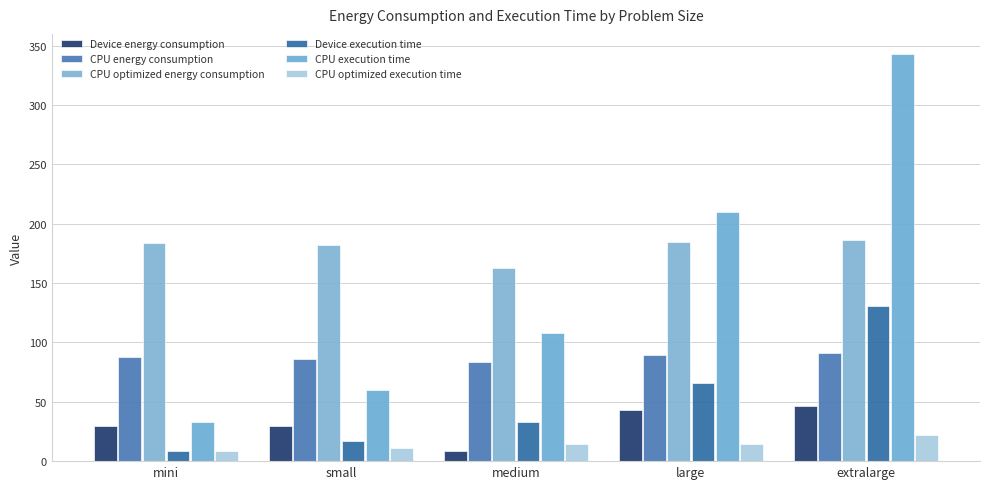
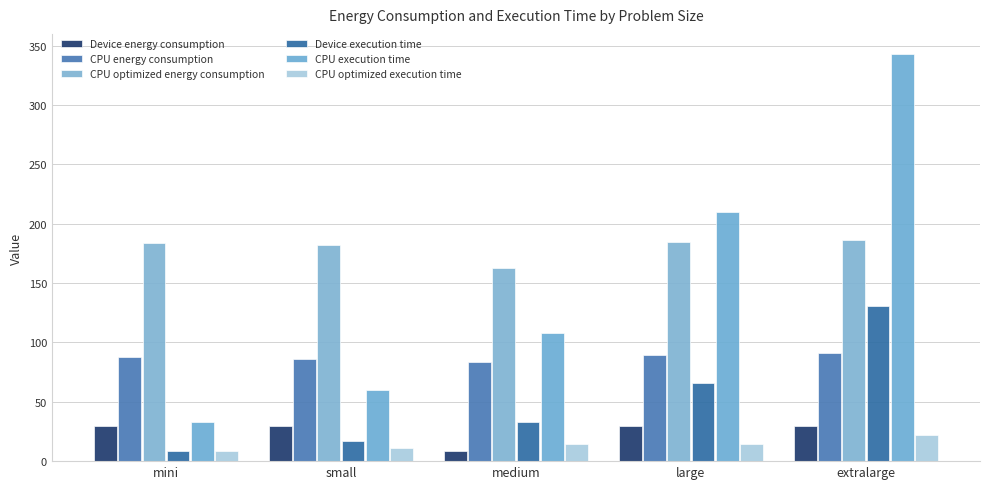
Device energy consumption, large: 43 -> 29
Device energy consumption, extralarge: 46 -> 29
